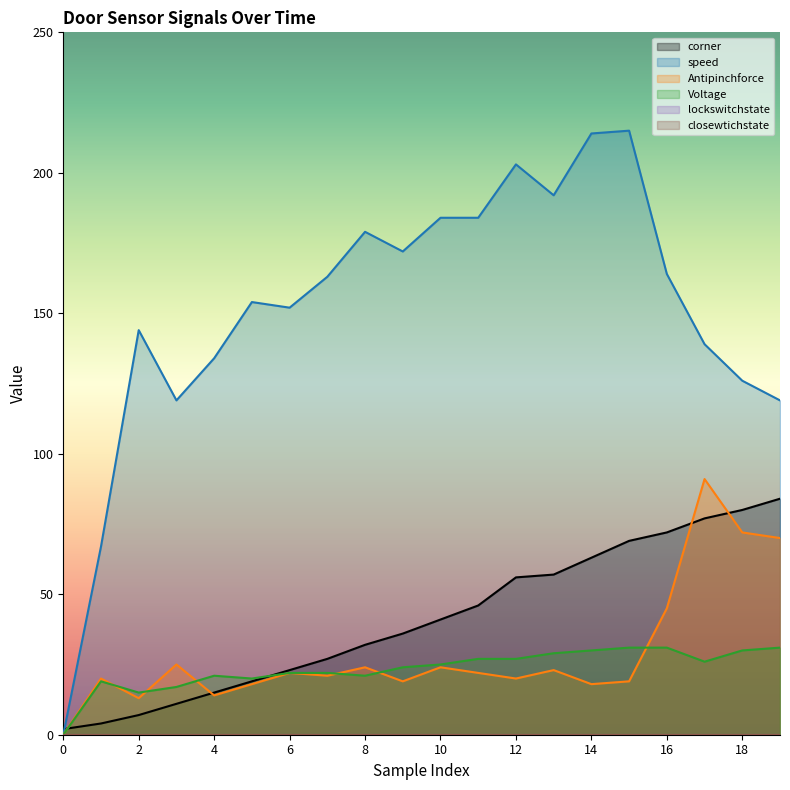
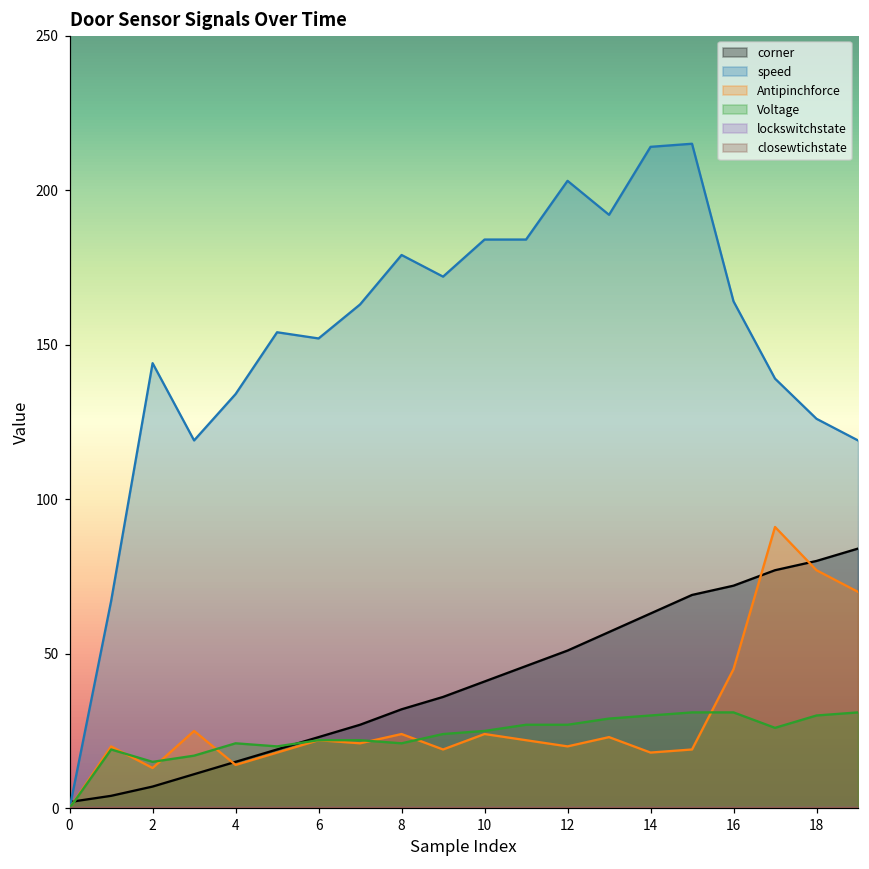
corner, 12: 56 -> 51
Antipinchforce, 18: 72 -> 77
